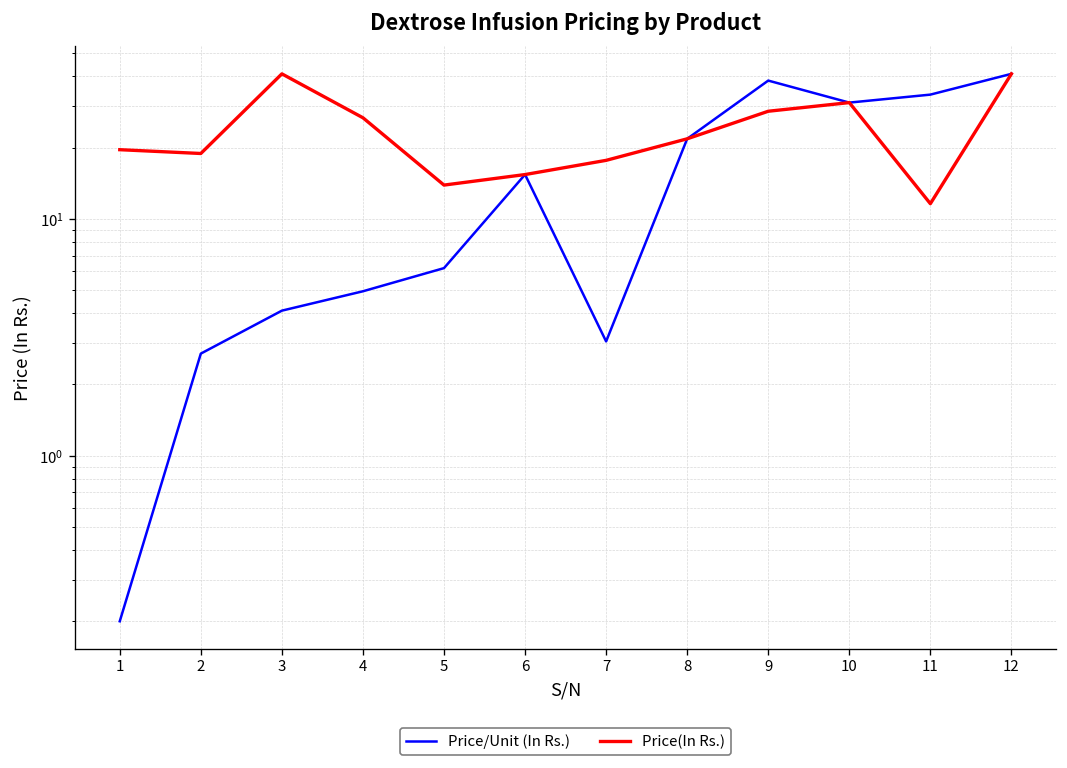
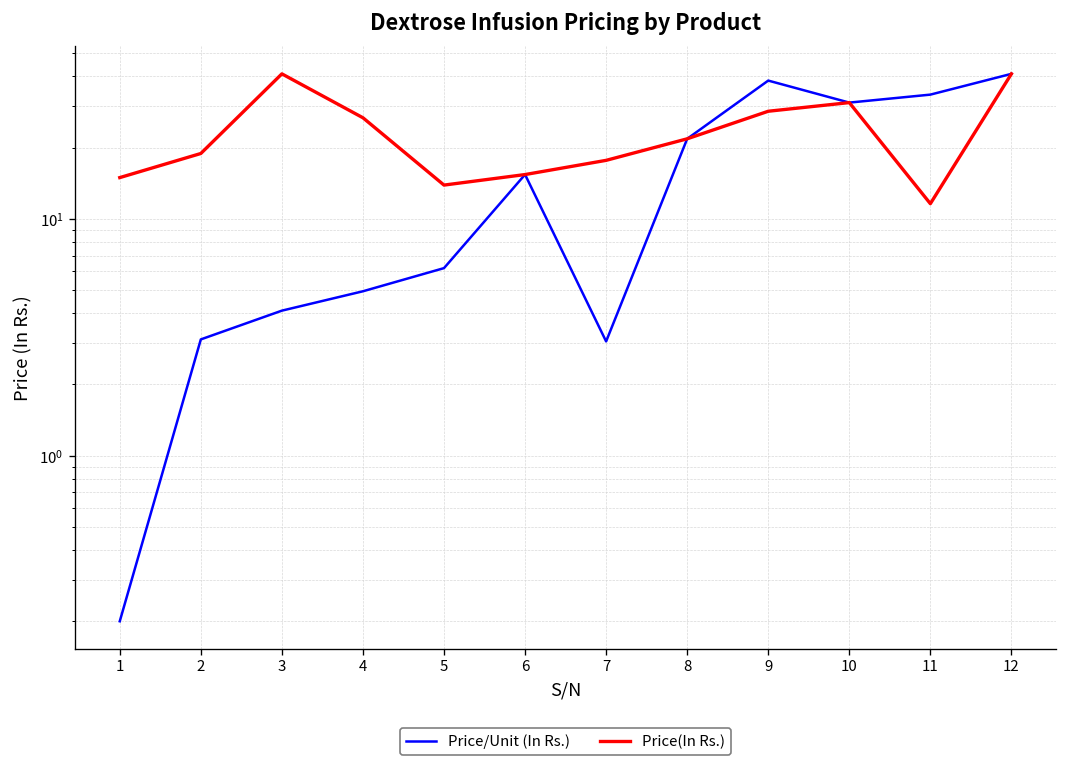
Price(In Rs.), 1: 20 -> 15
Price/Unit (In Rs.), 2: 2.7 -> 3.1
